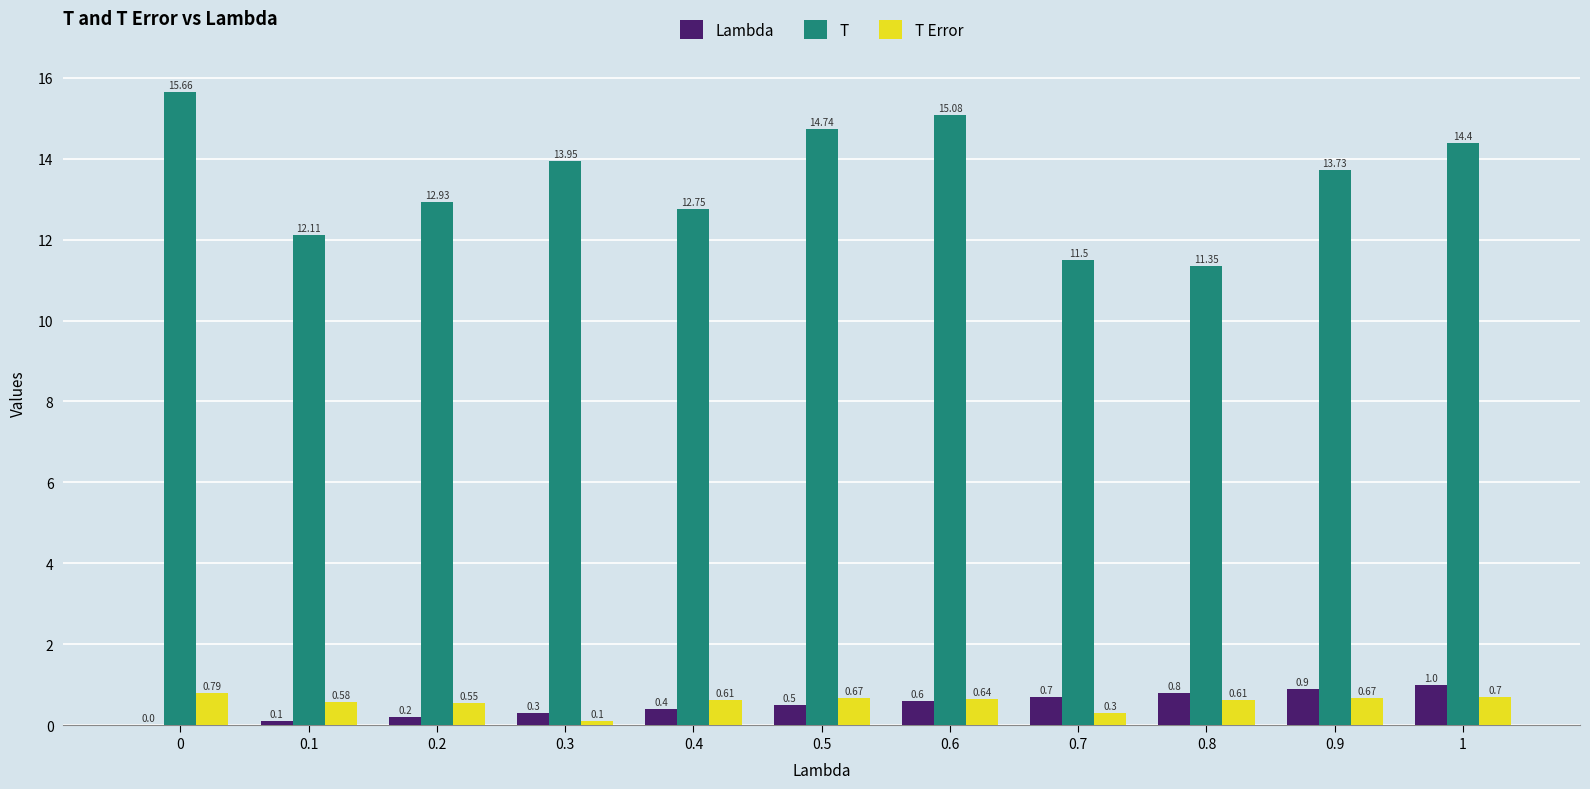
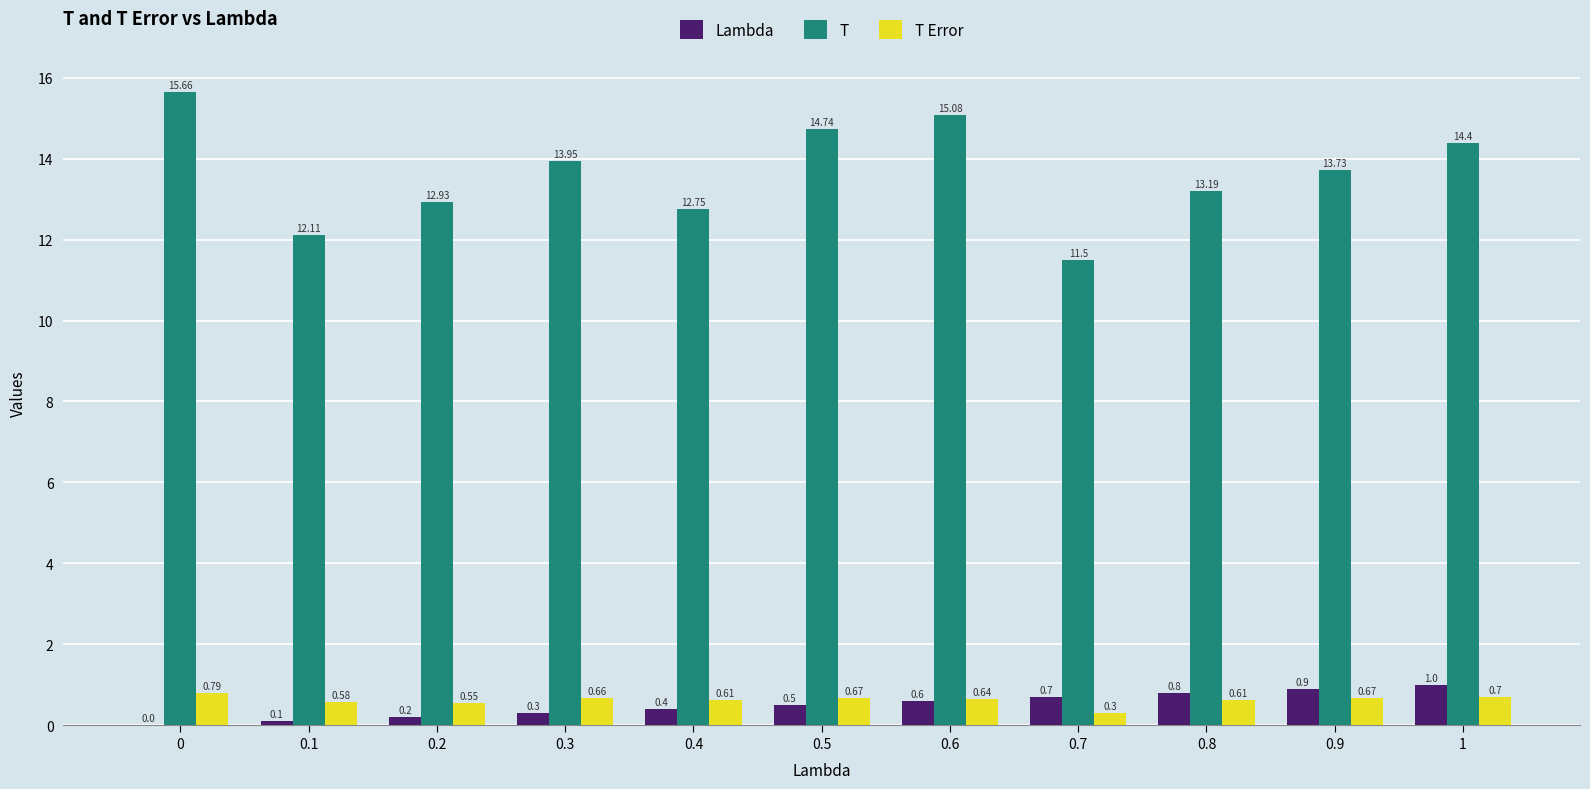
T Error, 0.3: 0.1 -> 0.66
T, 0.8: 11.35 -> 13.19
